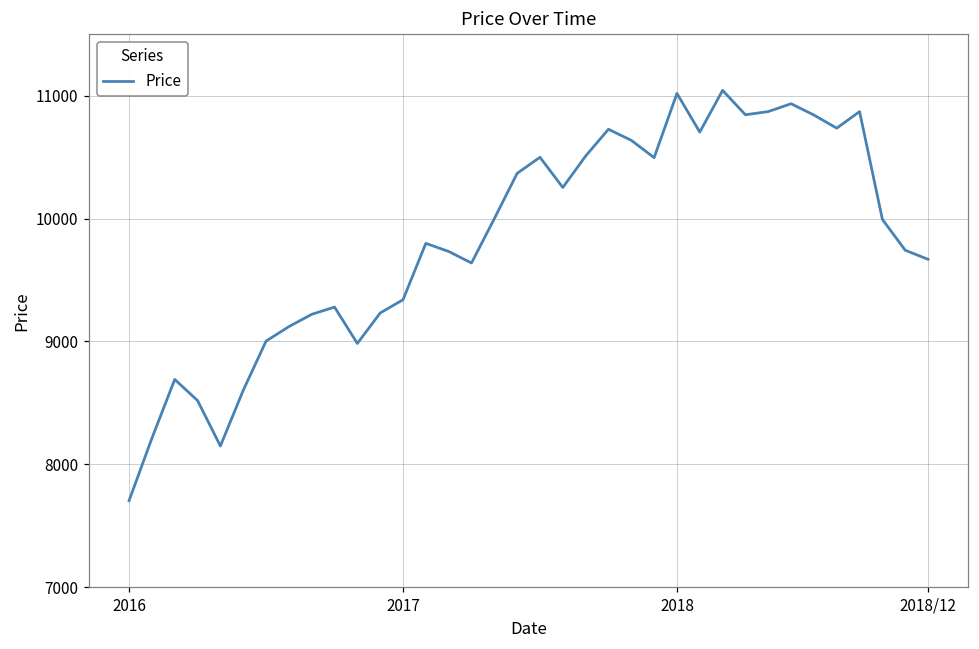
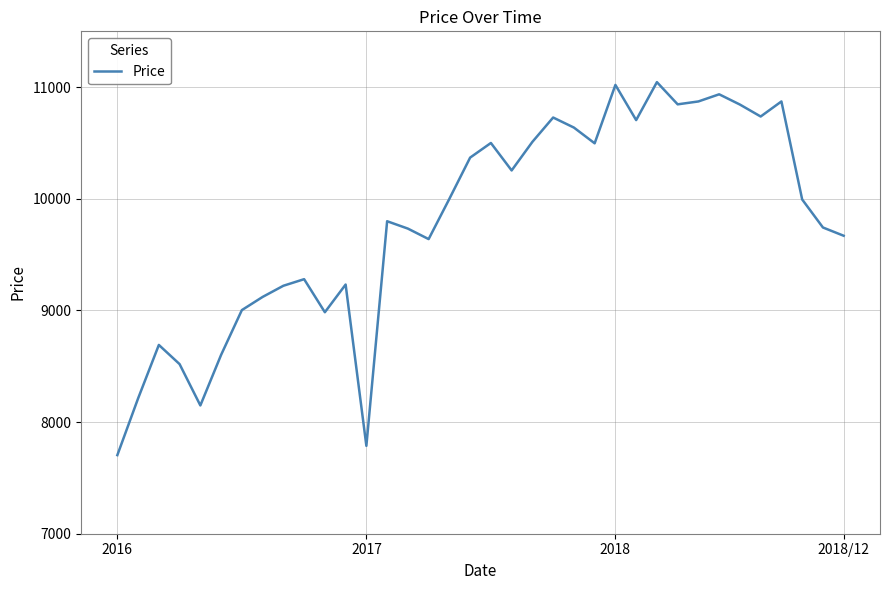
2017: 9340 -> 7790
